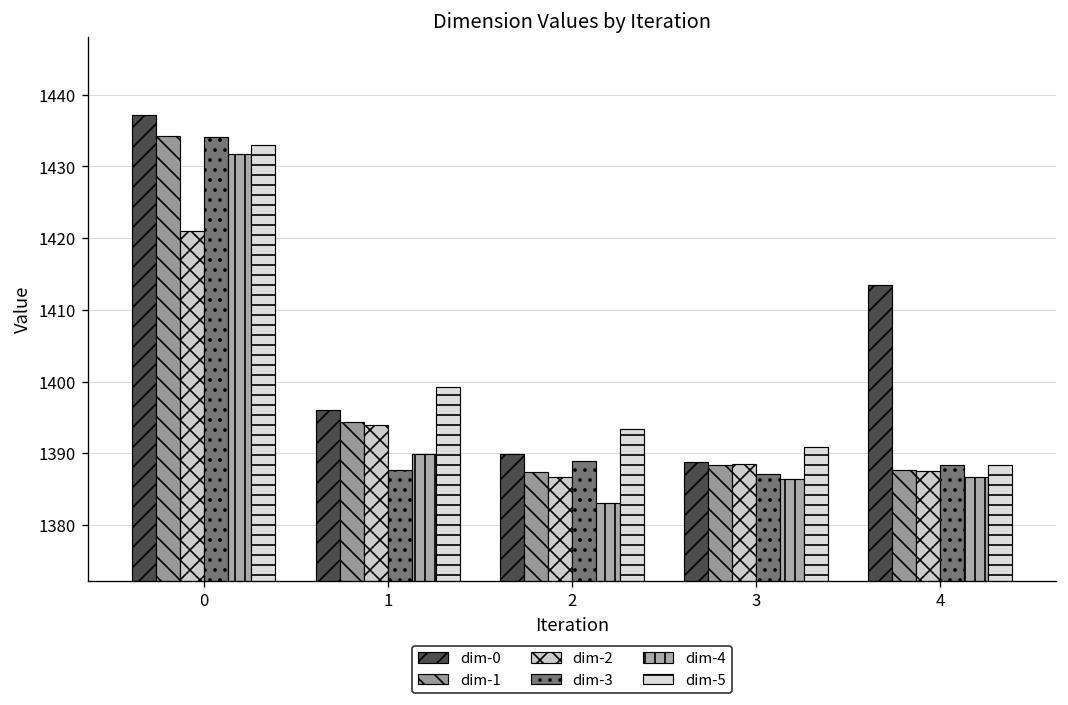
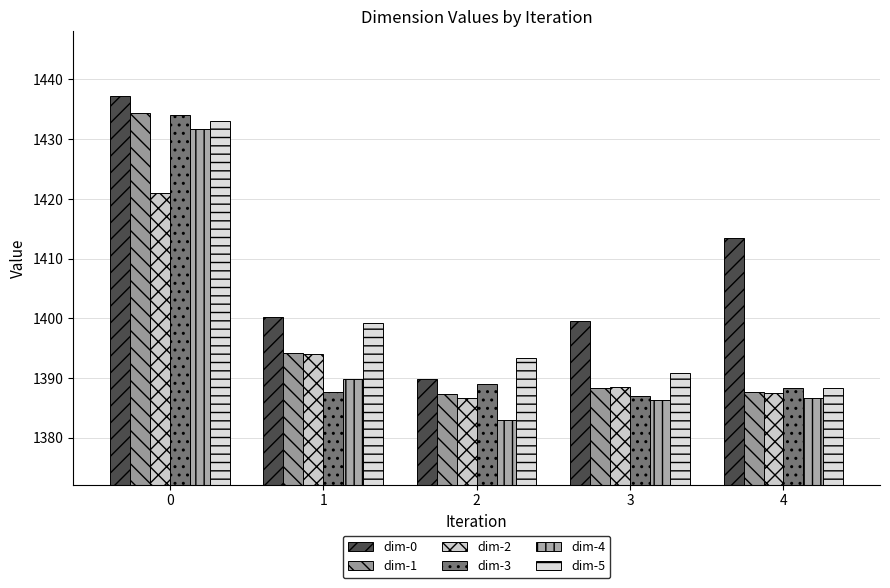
dim-0, 1: 1396 -> 1400
dim-0, 3: 1389 -> 1400
